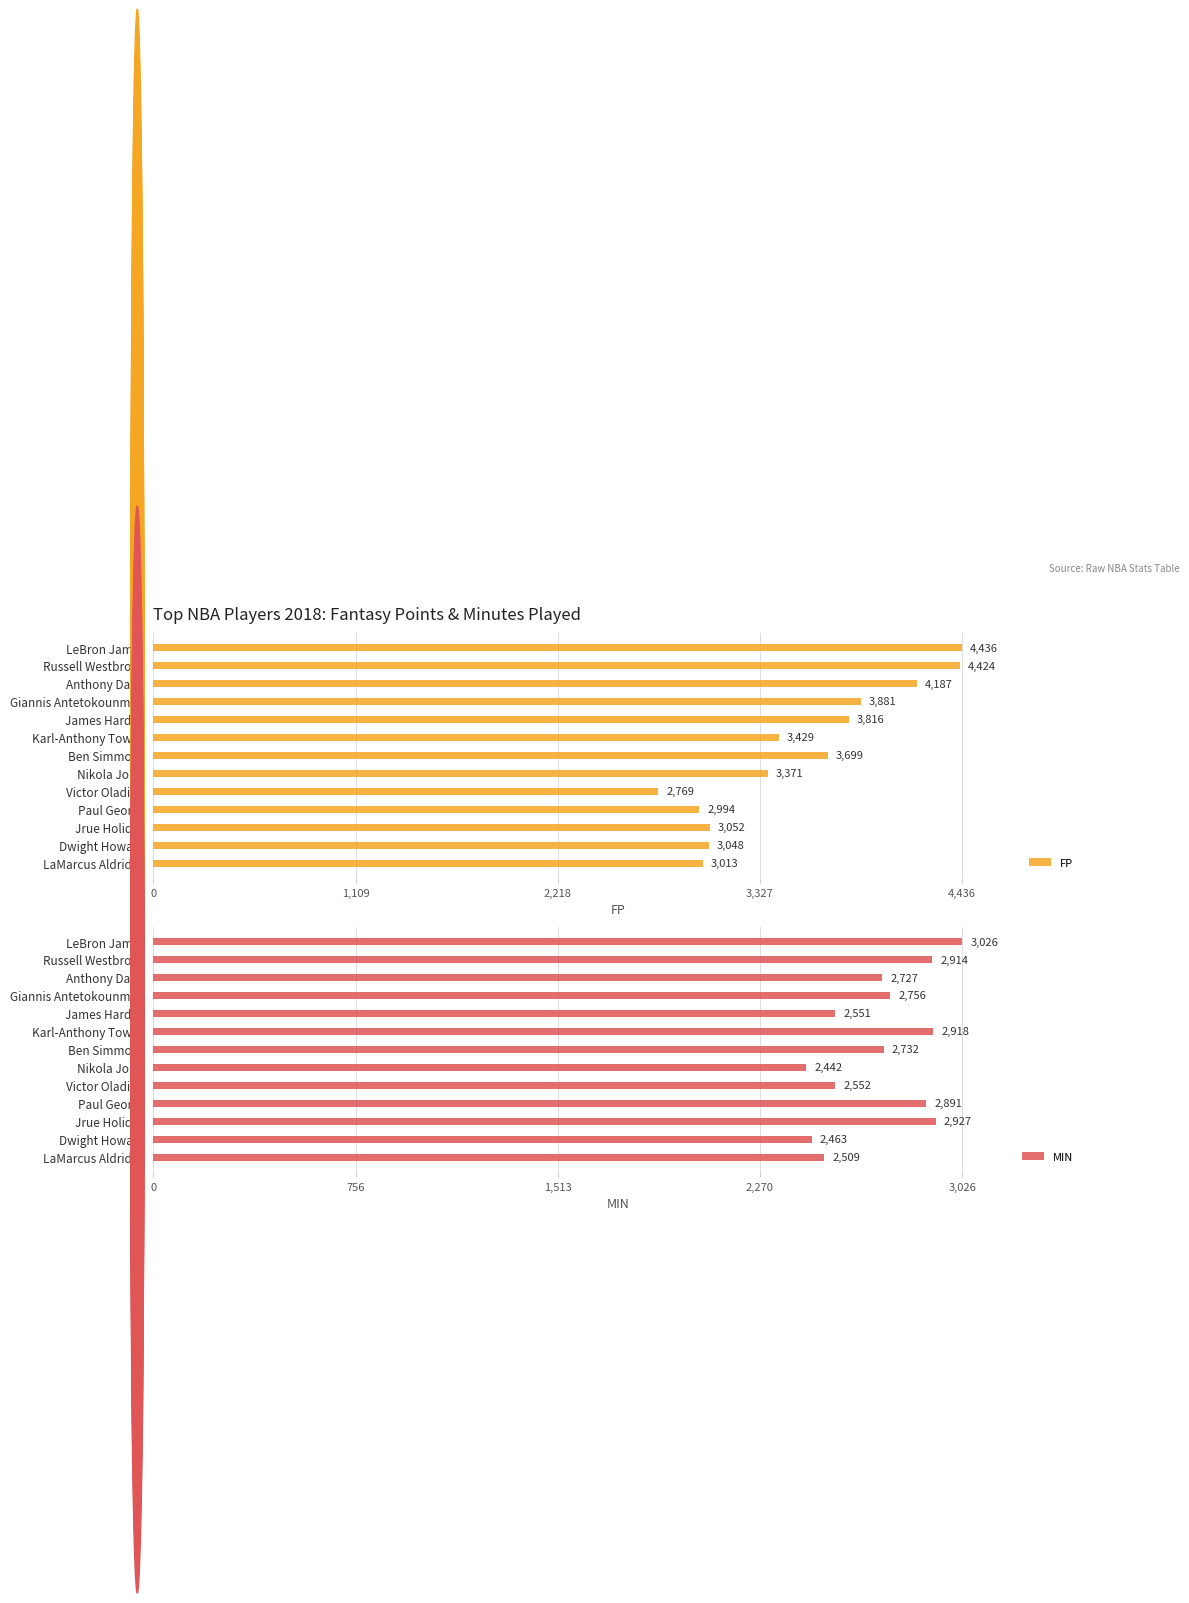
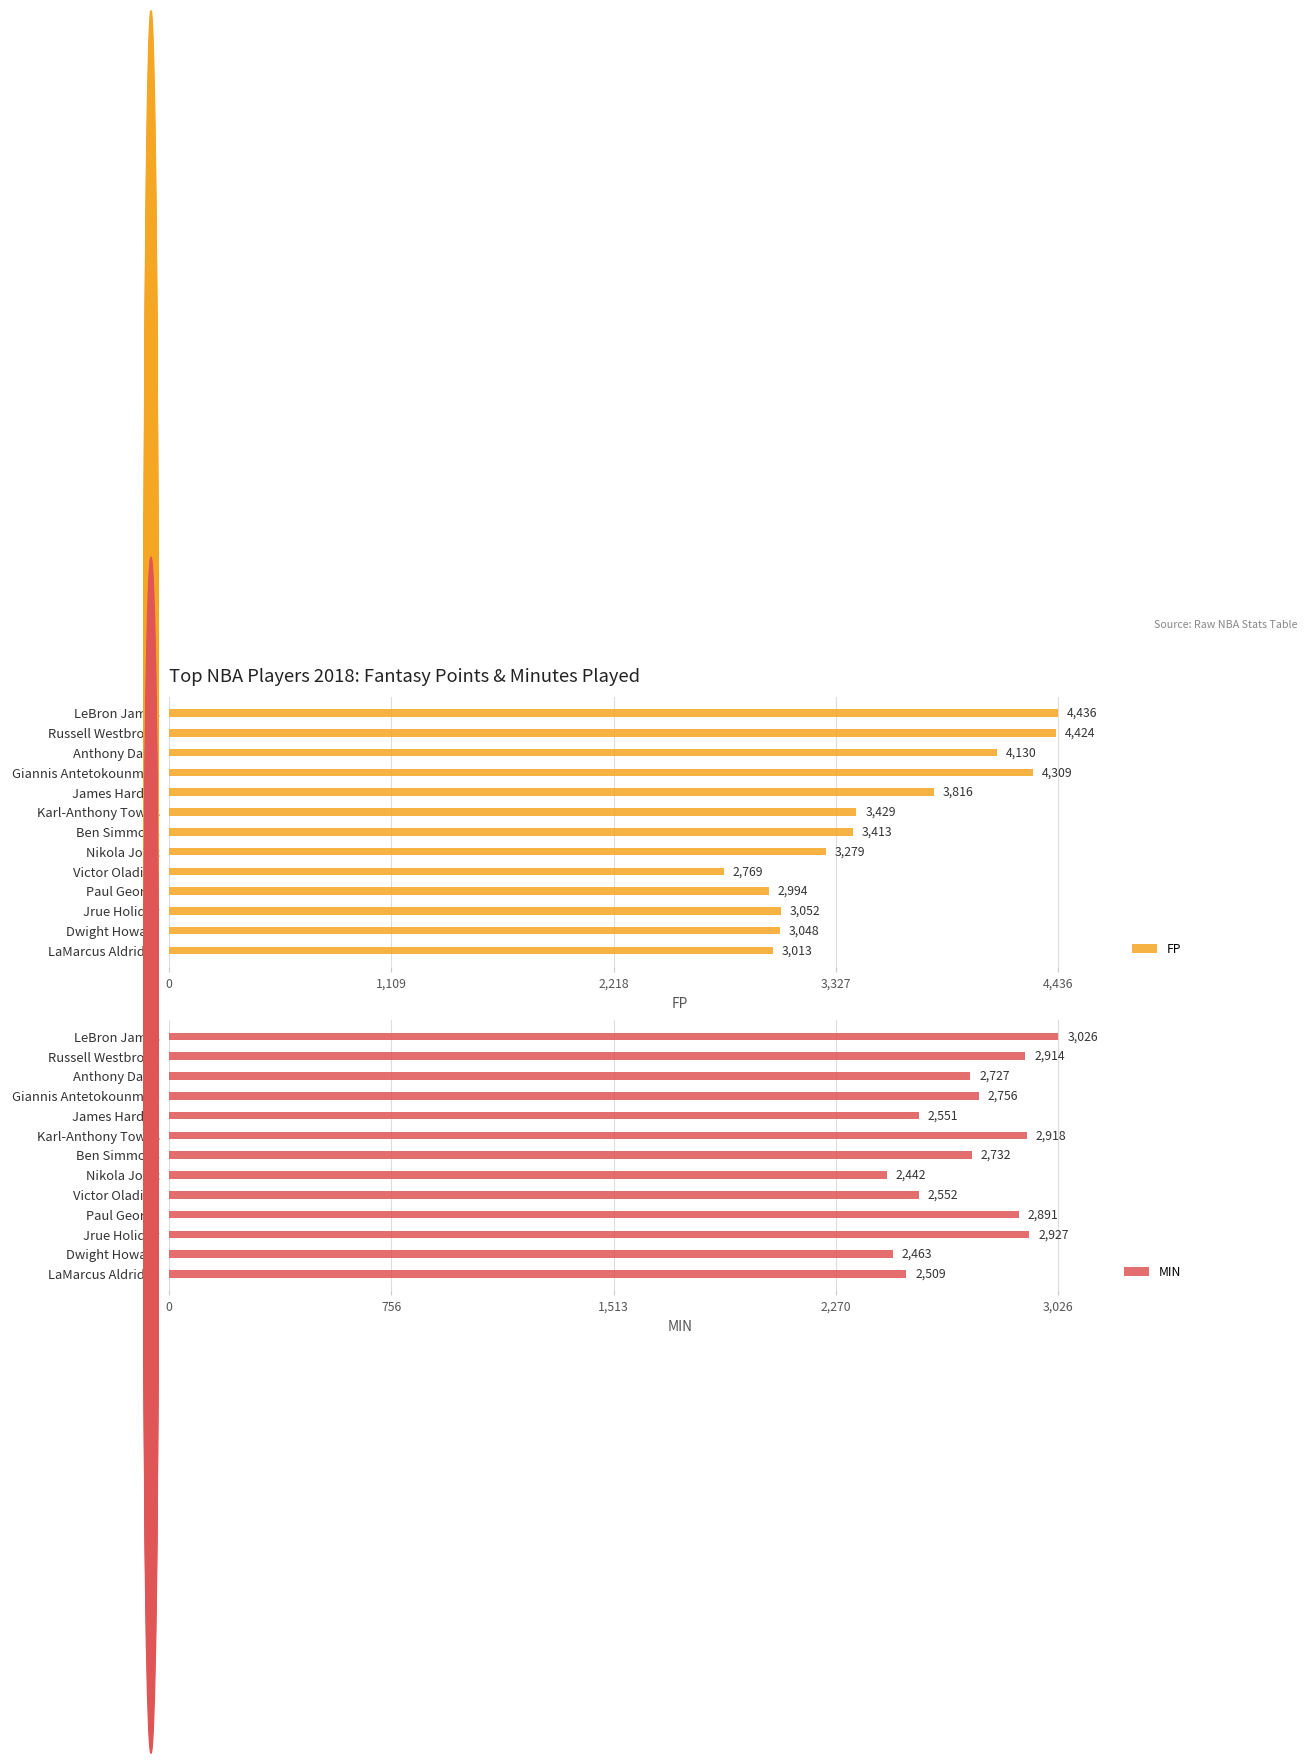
Top NBA Players 2018: Fantasy Points & Minutes Played, Anthony Davis: 4,187 -> 4,130
Top NBA Players 2018: Fantasy Points & Minutes Played, Giannis Antetokounmpo: 3,881 -> 4,309
Top NBA Players 2018: Fantasy Points & Minutes Played, Ben Simmons: 3,699 -> 3,413
Top NBA Players 2018: Fantasy Points & Minutes Played, Nikola Jokic: 3,371 -> 3,279
